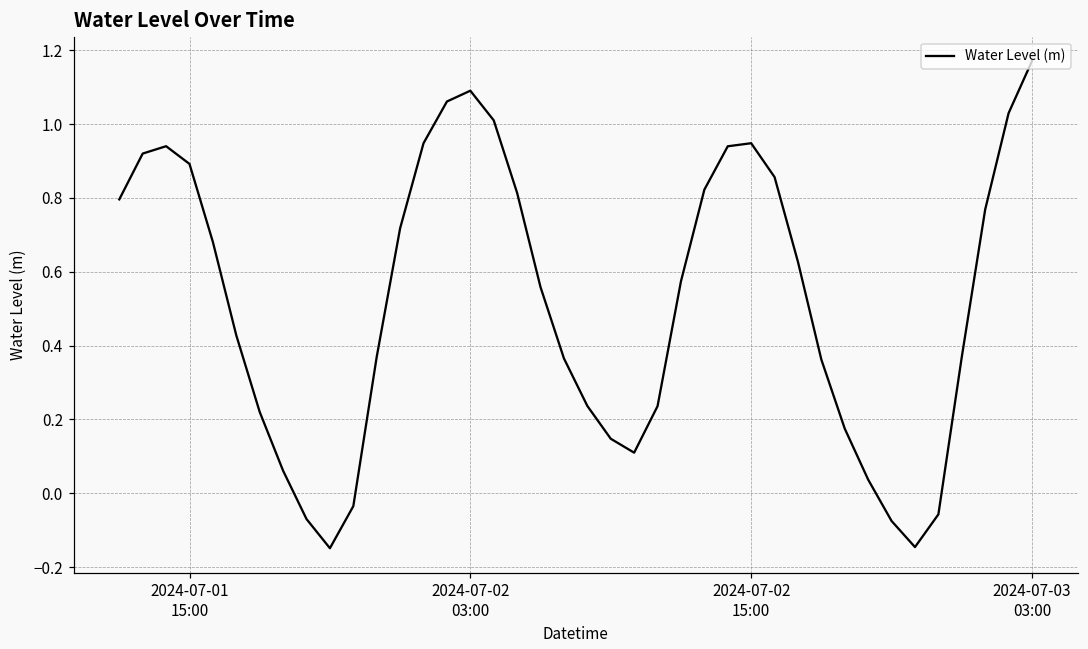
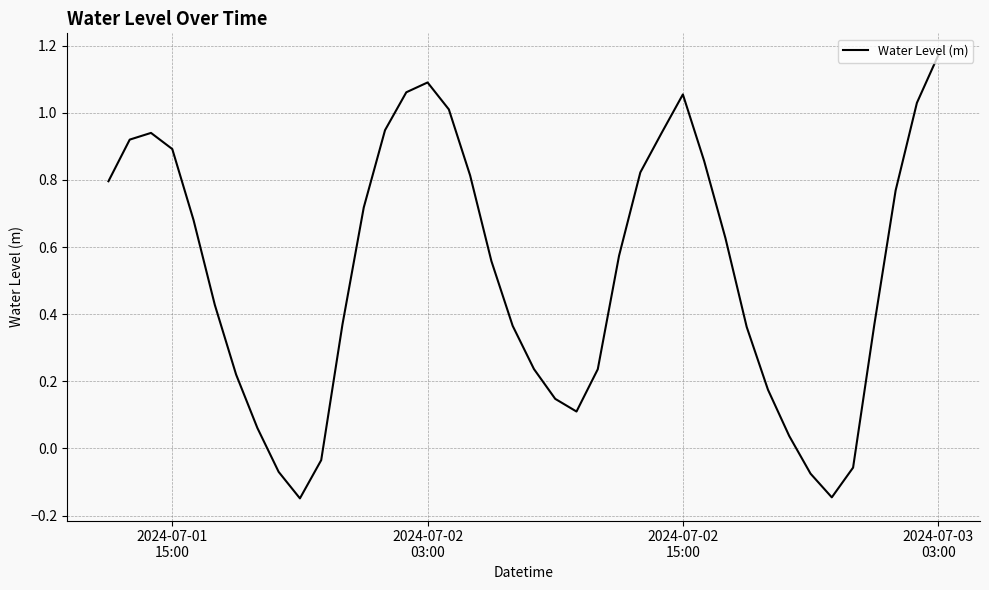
2024-07-02 15:00: 0.95 -> 1.05
